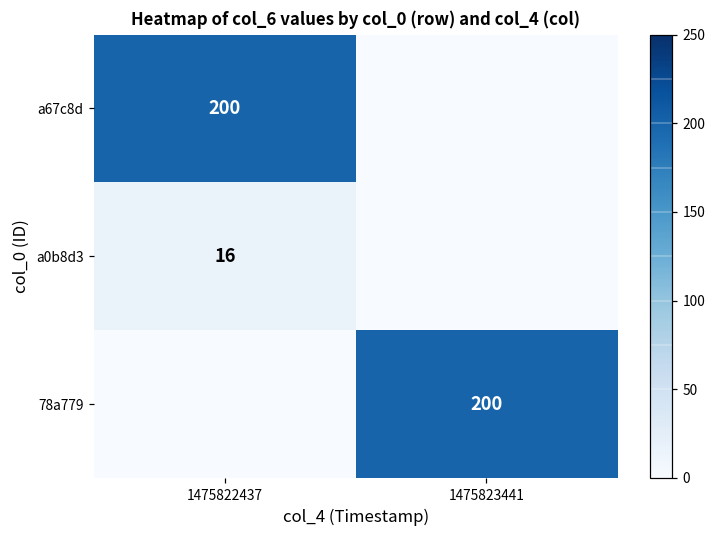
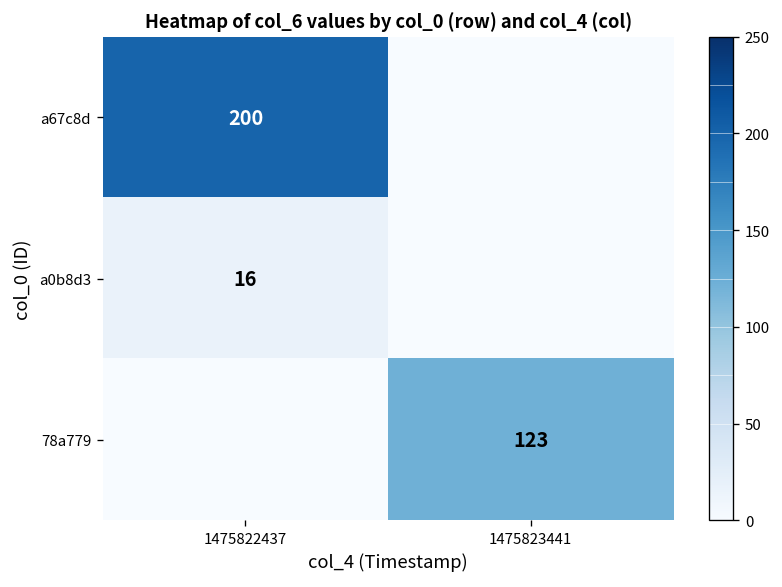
78a779, 1475823441: 200 -> 123
